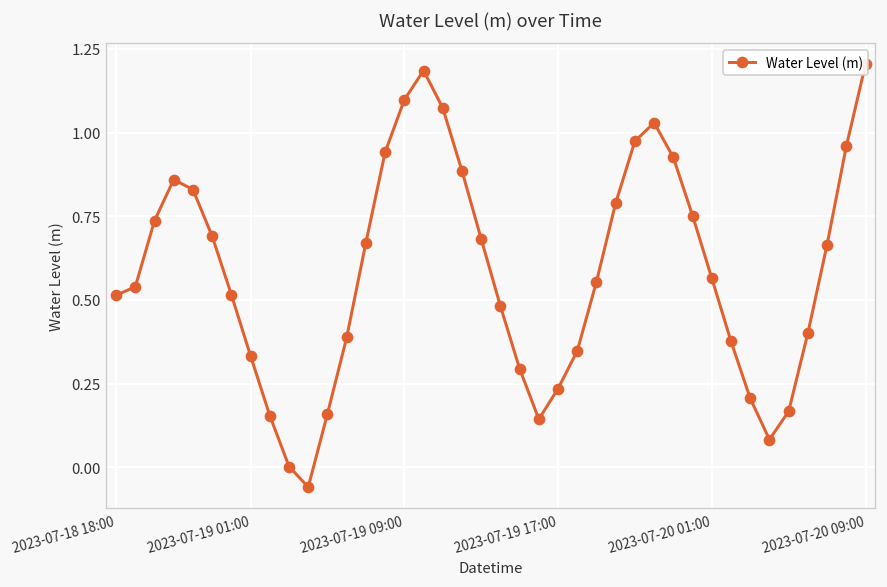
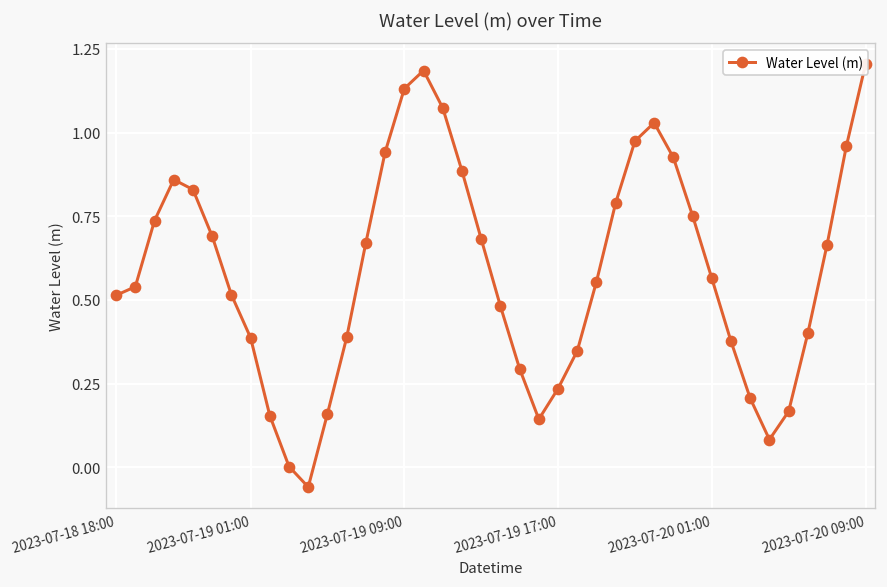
2023-07-19 01:00: 0.33 -> 0.39
2023-07-19 09:00: 1.10 -> 1.13
